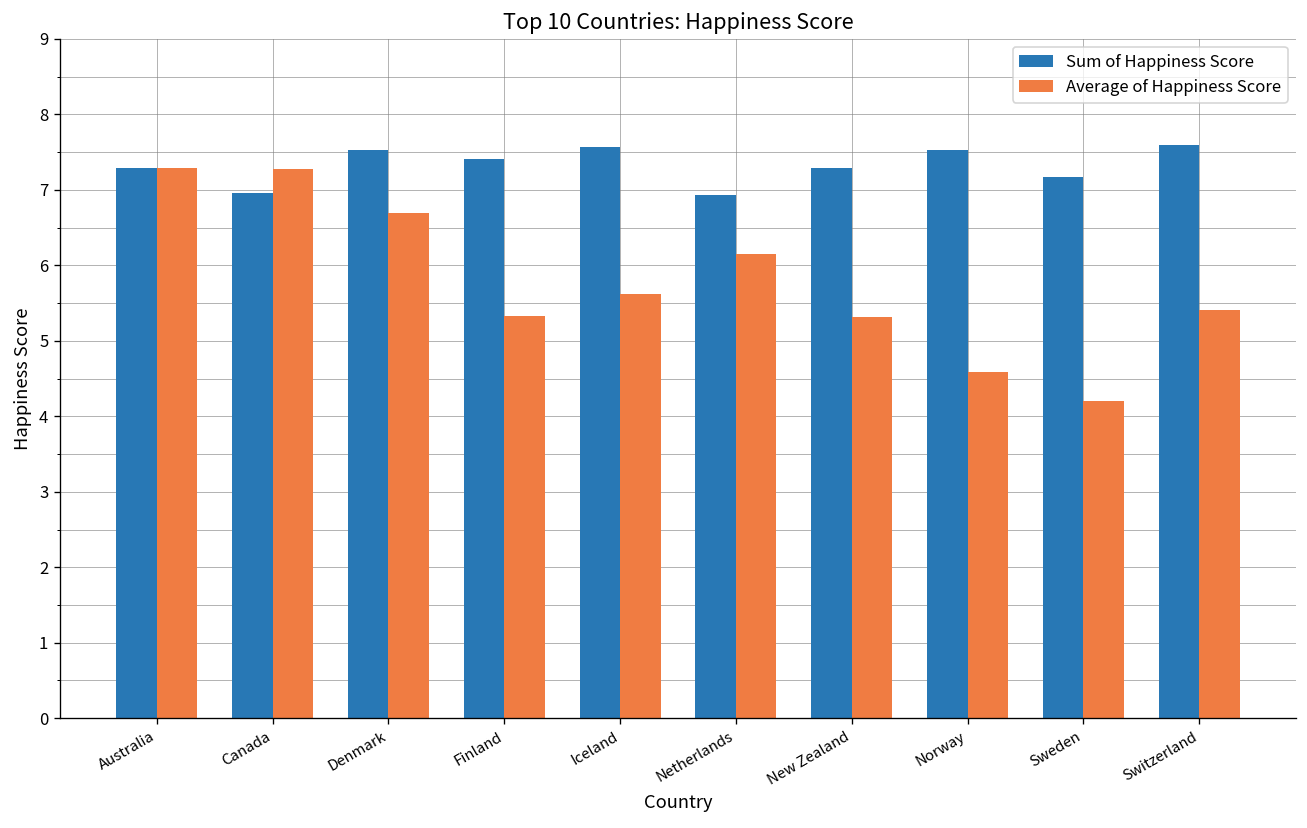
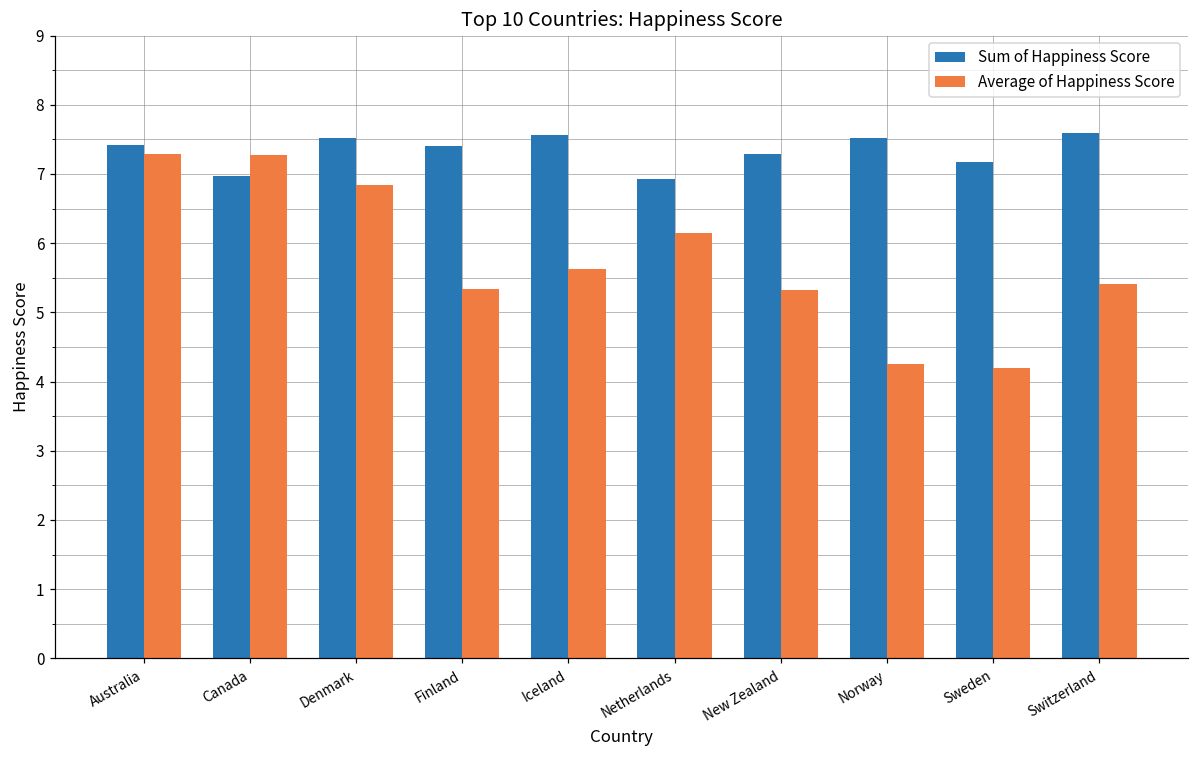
Sum of Happiness Score, Australia: 7.3 -> 7.4
Average of Happiness Score, Denmark: 6.7 -> 6.8
Average of Happiness Score, Norway: 4.6 -> 4.2
